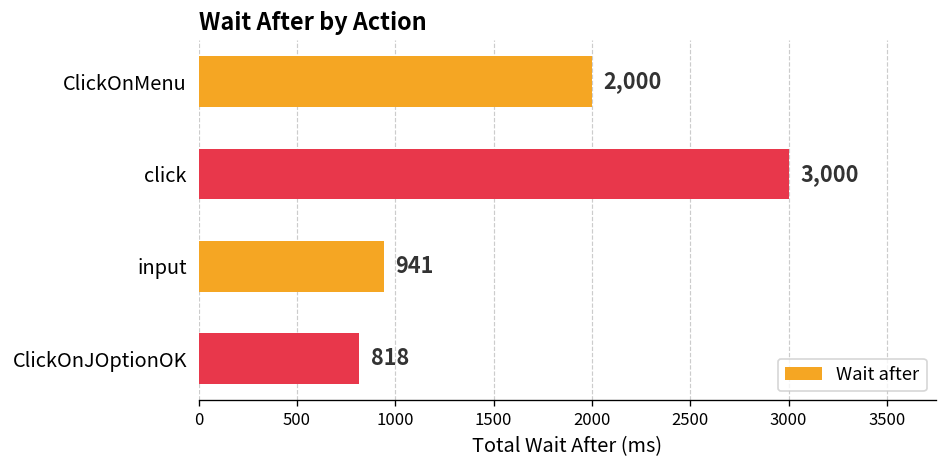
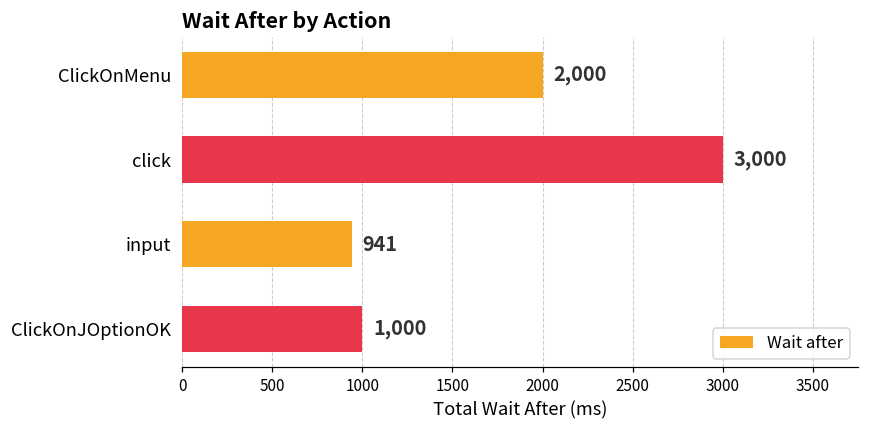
ClickOnJOptionOK: 818 -> 1,000
